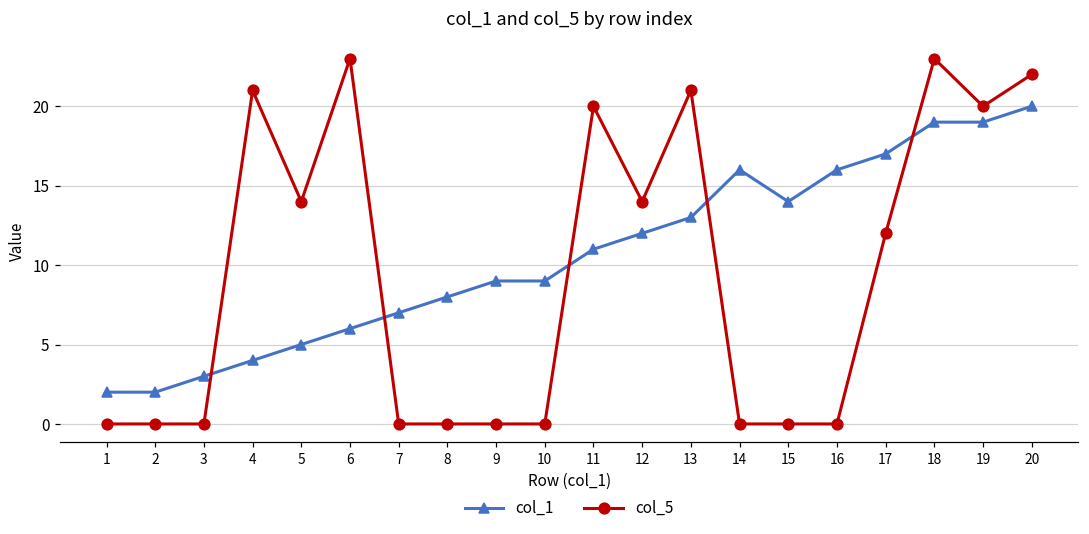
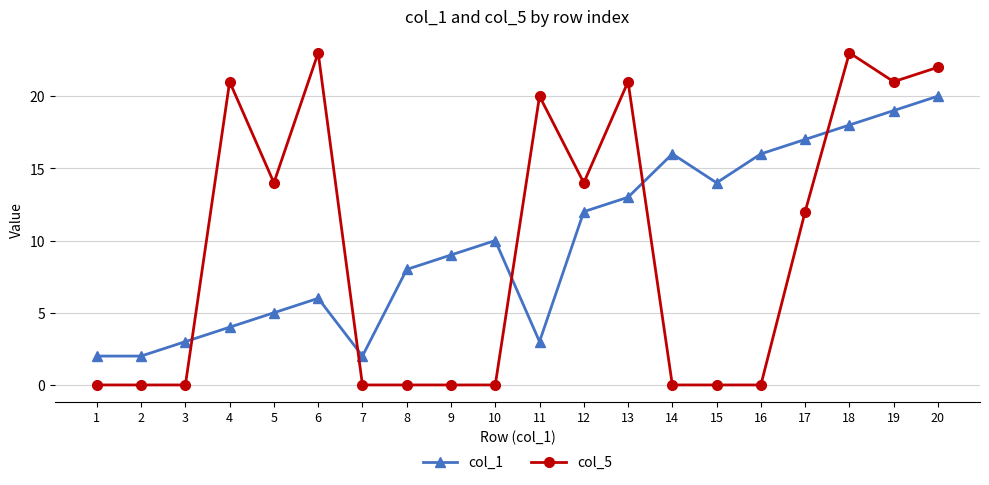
col_1, 7: 7 -> 2
col_1, 10: 9 -> 10
col_1, 11: 11 -> 3
col_1, 18: 19 -> 18
col_5, 19: 20 -> 21
